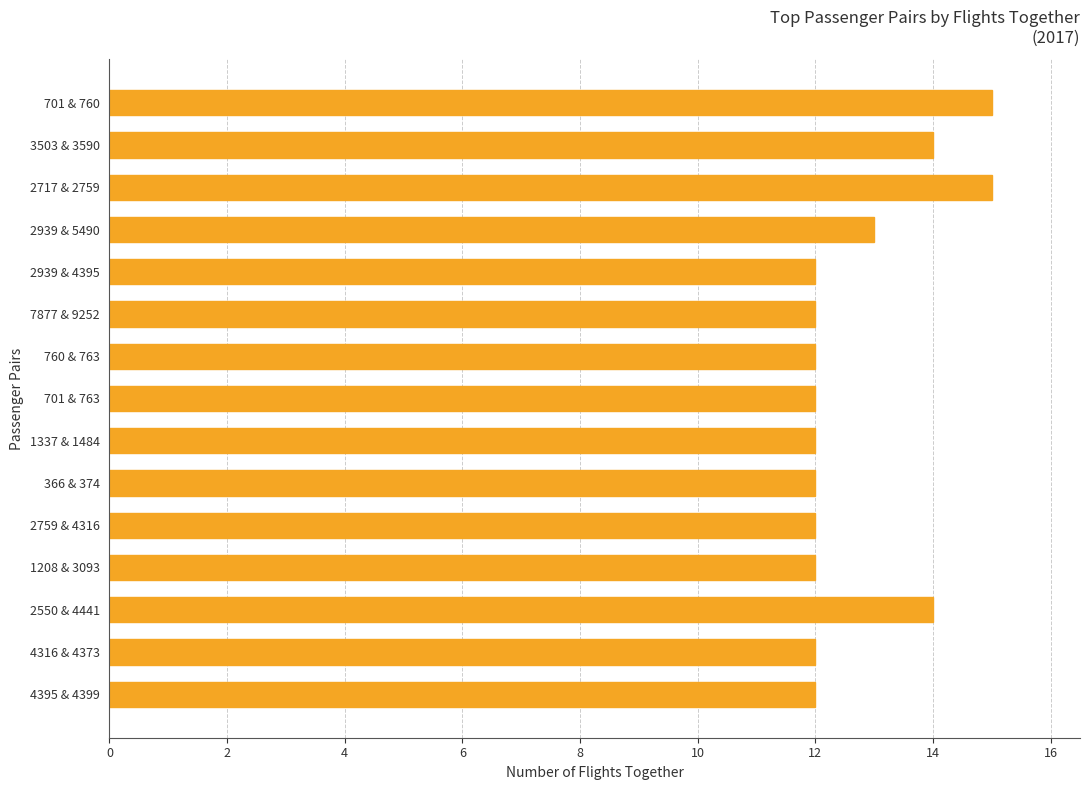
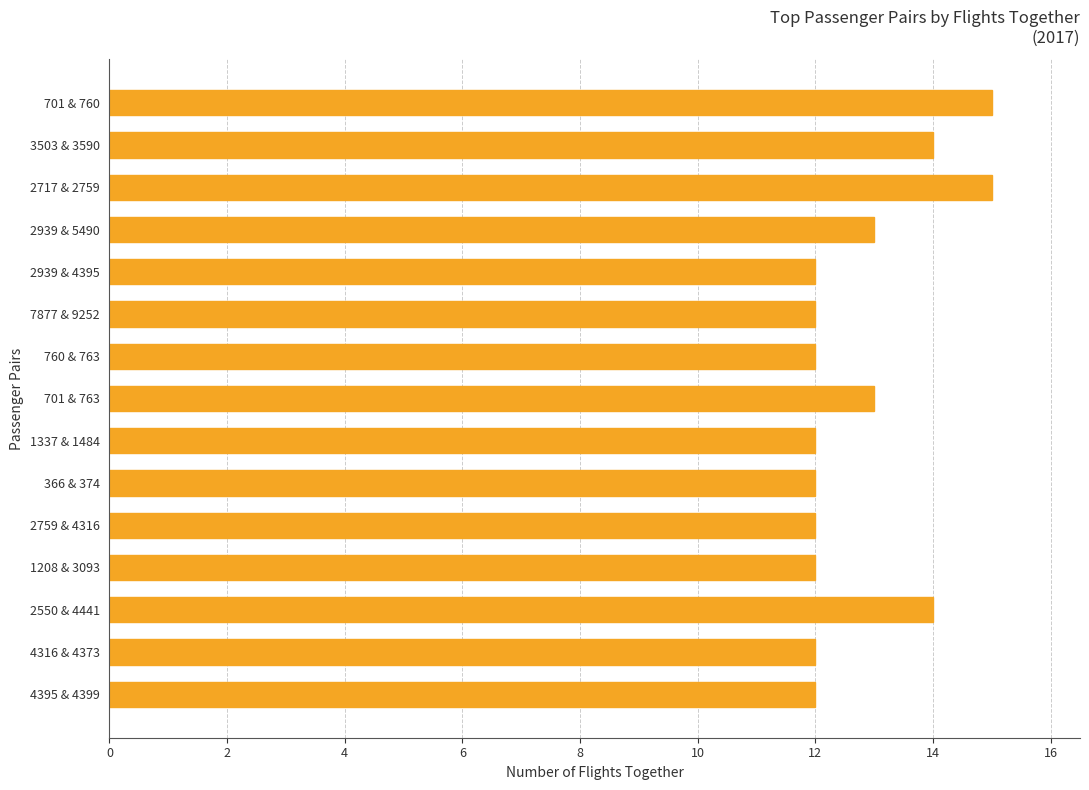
701 & 763: 12 -> 13
